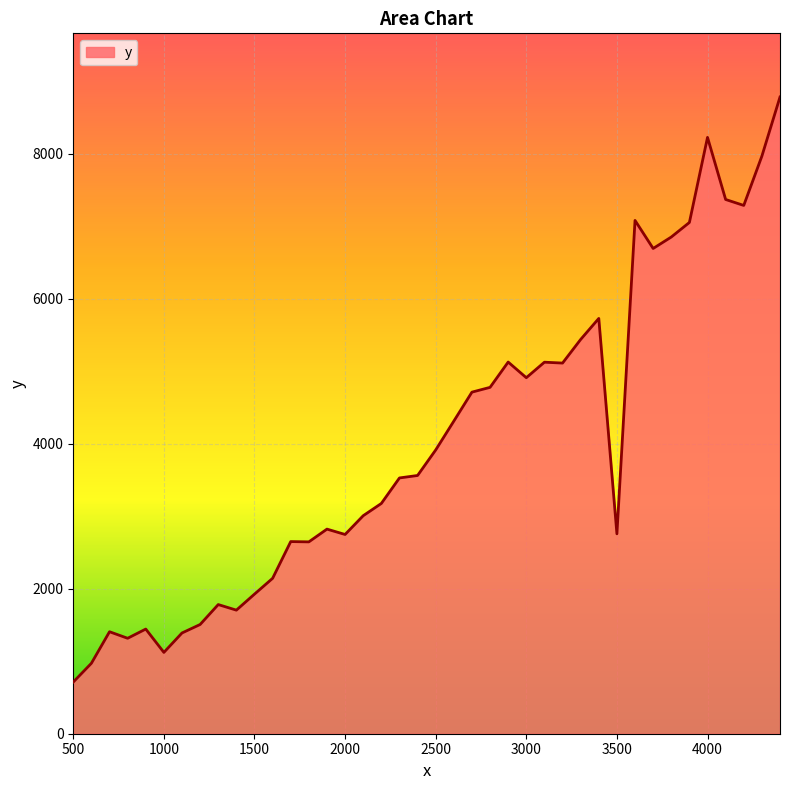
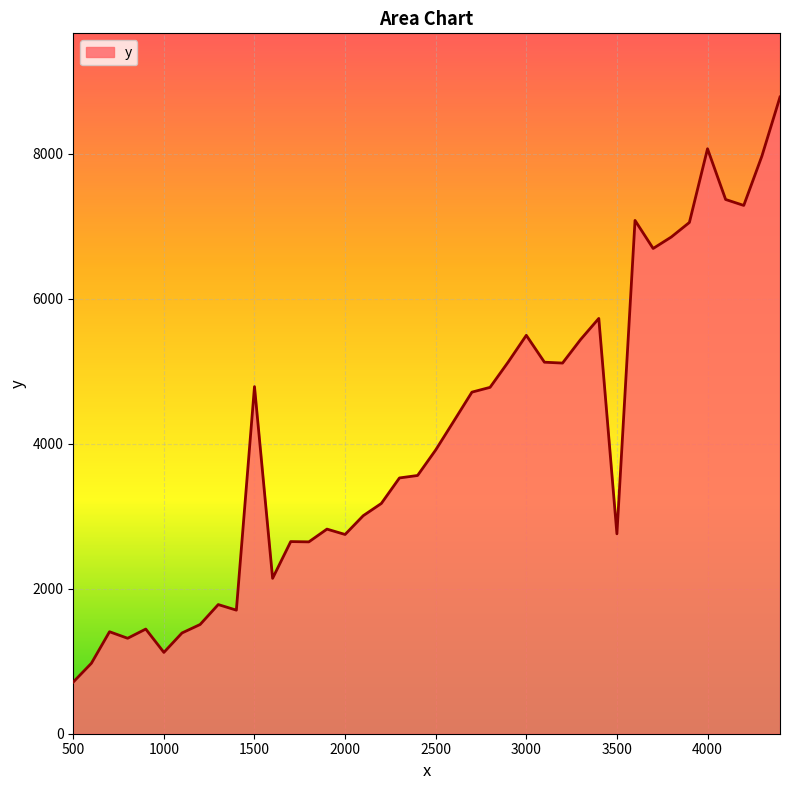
1500: 1900 -> 4800
3000: 4900 -> 5500
4000: 8200 -> 8100
